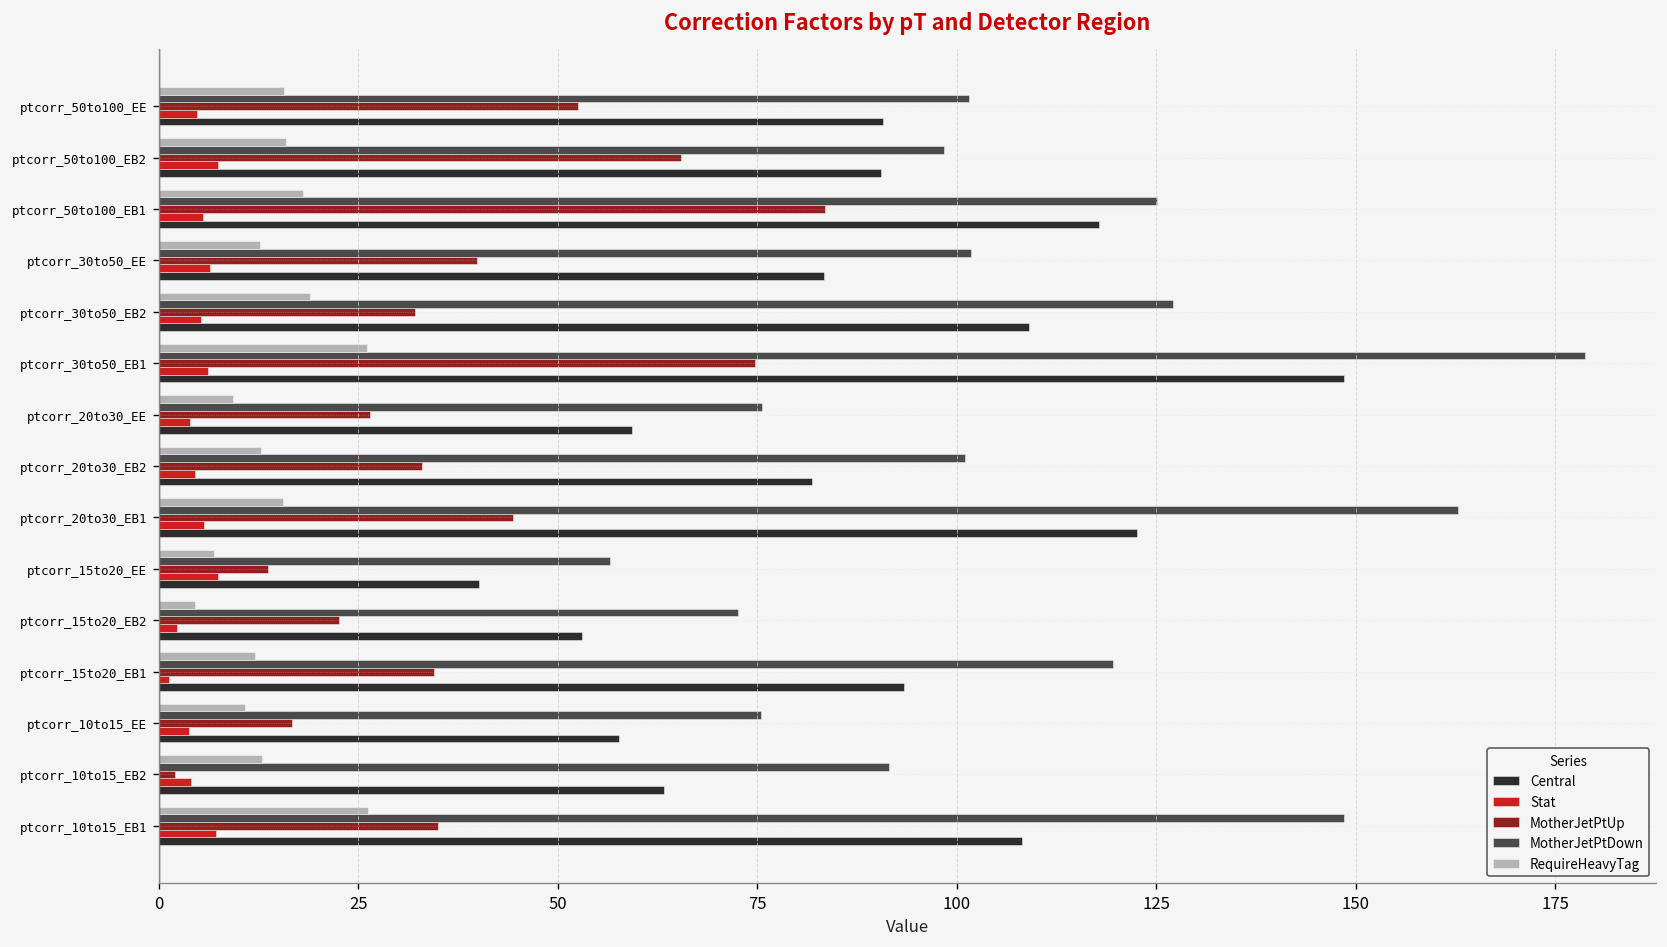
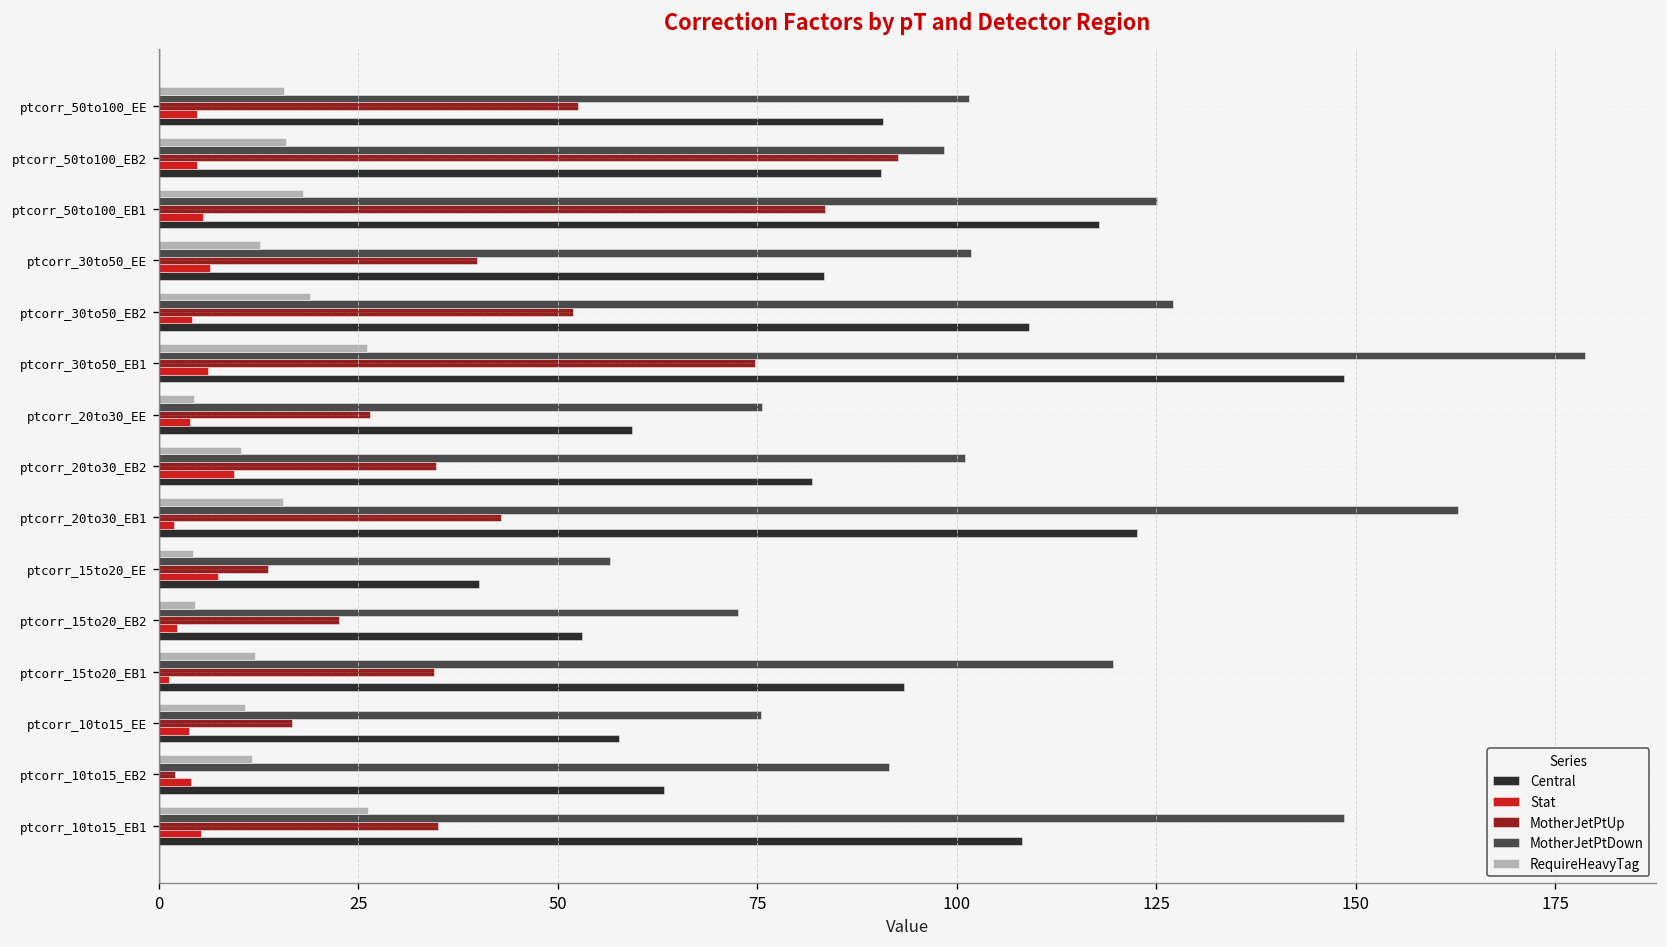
MotherJetPtUp, ptcorr_50to100_EB2: 65 -> 93
Stat, ptcorr_50to100_EB2: 7 -> 5
MotherJetPtUp, ptcorr_30to50_EB2: 32 -> 52
Stat, ptcorr_30to50_EB2: 5 -> 4
RequireHeavyTag, ptcorr_20to30_EE: 9 -> 4
RequireHeavyTag, ptcorr_20to30_EB2: 13 -> 10
MotherJetPtUp, ptcorr_20to30_EB2: 33 -> 35
Stat, ptcorr_20to30_EB2: 5 -> 9
MotherJetPtUp, ptcorr_20to30_EB1: 44 -> 43
Stat, ptcorr_20to30_EB1: 6 -> 2
RequireHeavyTag, ptcorr_15to20_EE: 7 -> 4
RequireHeavyTag, ptcorr_10to15_EB2: 13 -> 12
Stat, ptcorr_10to15_EB1: 7 -> 5
